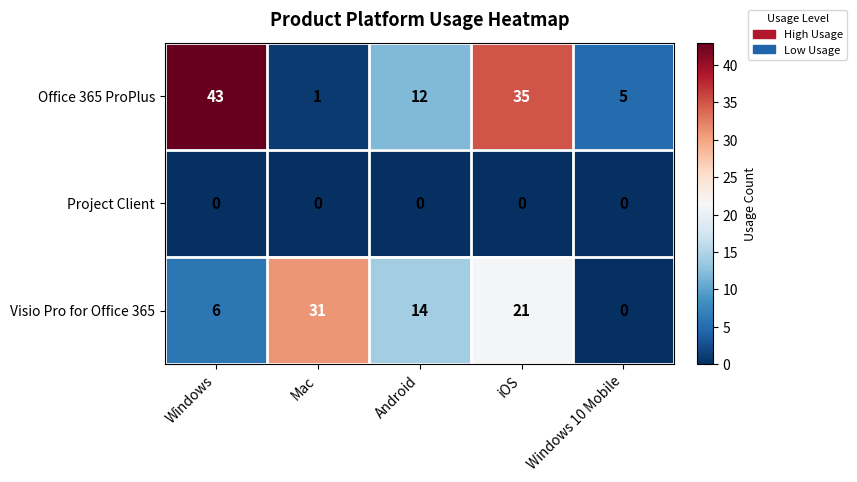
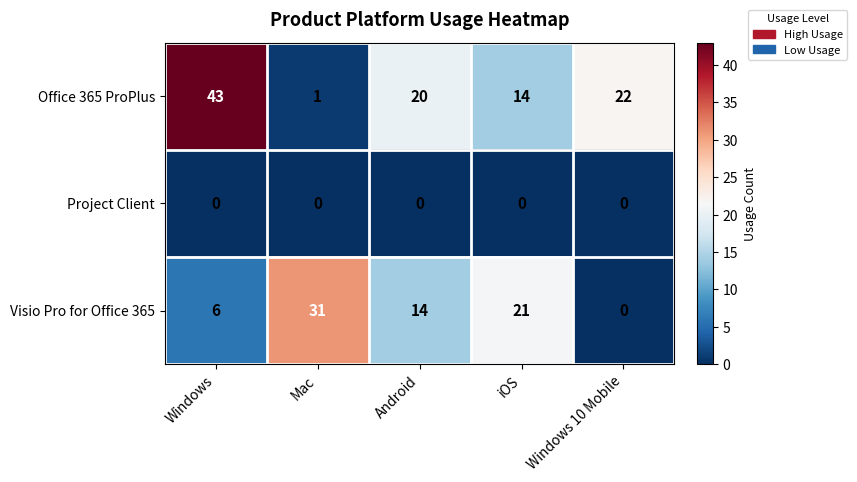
Office 365 ProPlus, Android: 12 -> 20
Office 365 ProPlus, iOS: 35 -> 14
Office 365 ProPlus, Windows 10 Mobile: 5 -> 22
